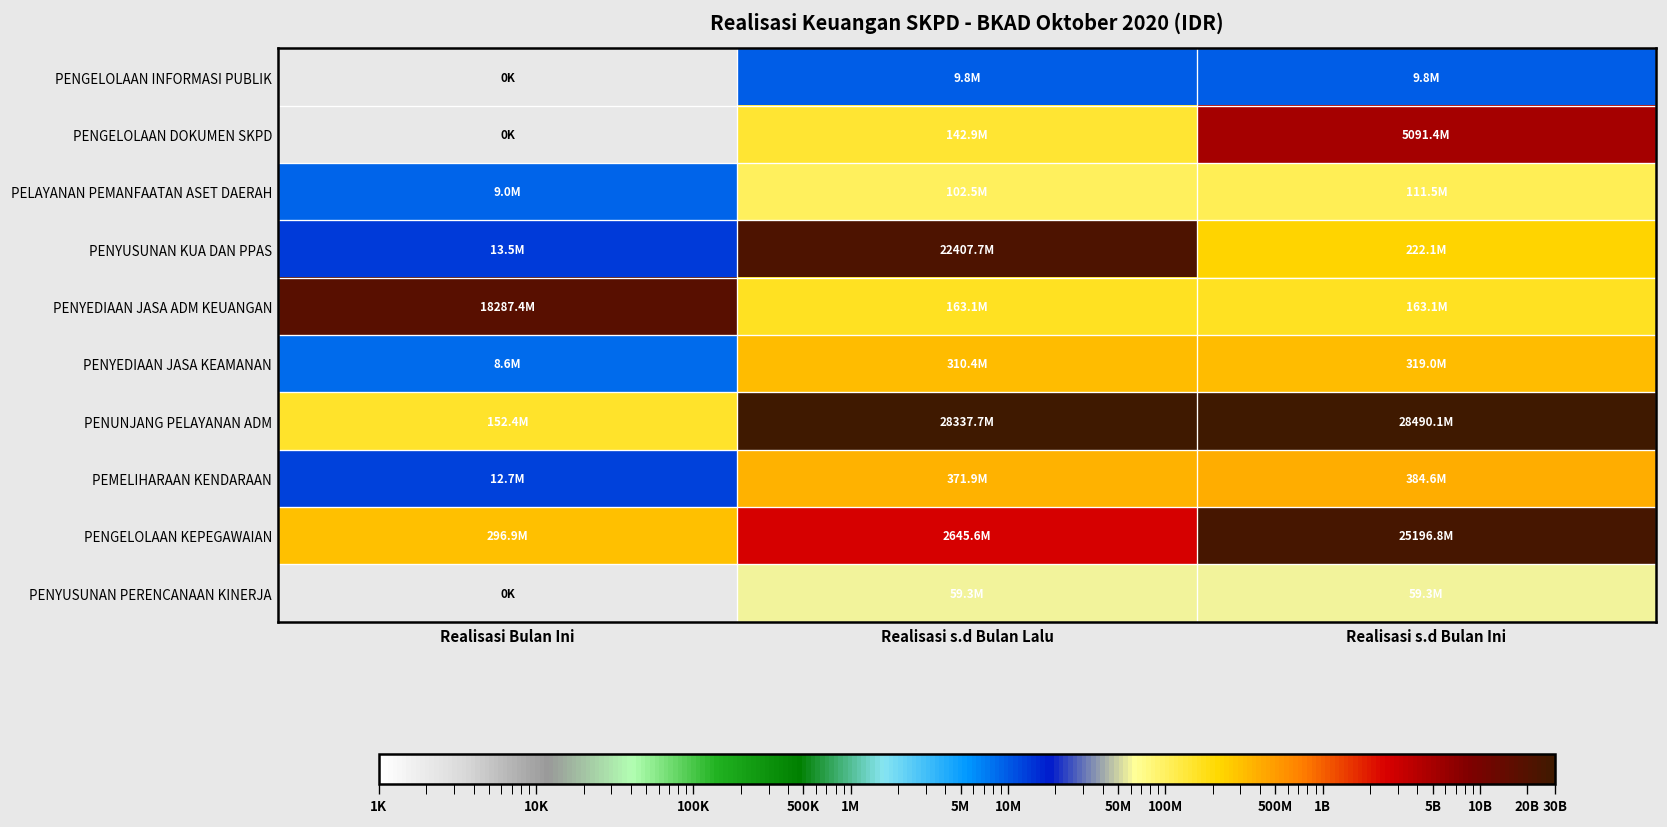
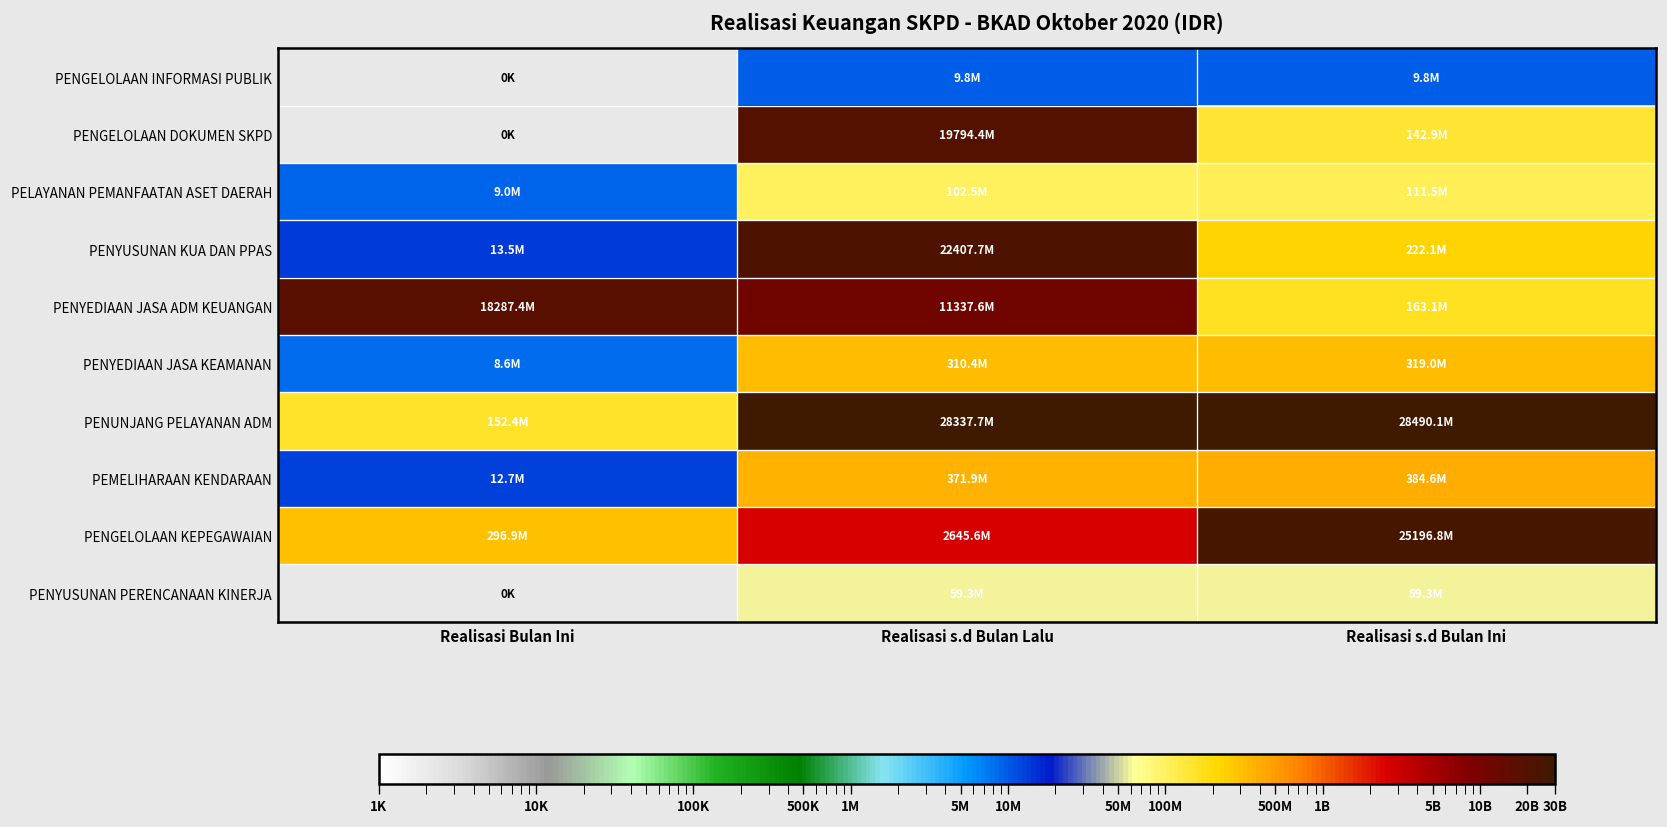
PENGELOLAAN DOKUMEN SKPD, Realisasi s.d Bulan Lalu: 142.9M -> 19794.4M
PENGELOLAAN DOKUMEN SKPD, Realisasi s.d Bulan Ini: 5091.4M -> 142.9M
PENYEDIAAN JASA ADM KEUANGAN, Realisasi s.d Bulan Lalu: 163.1M -> 11337.6M
